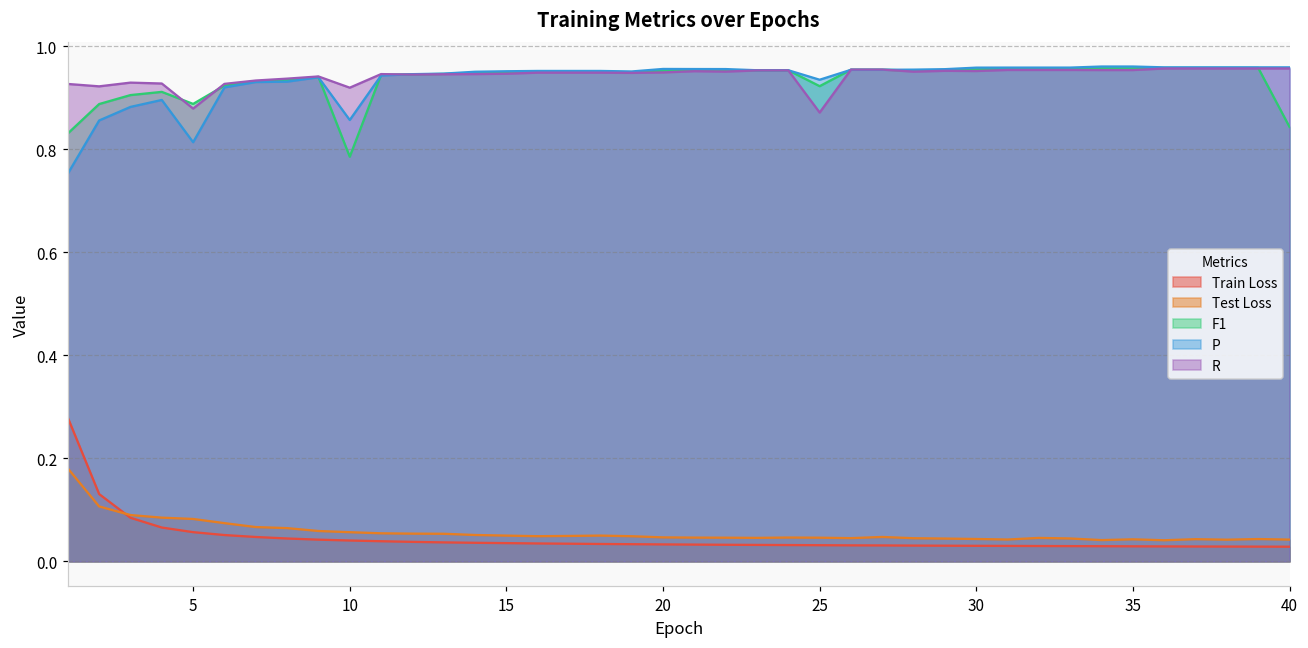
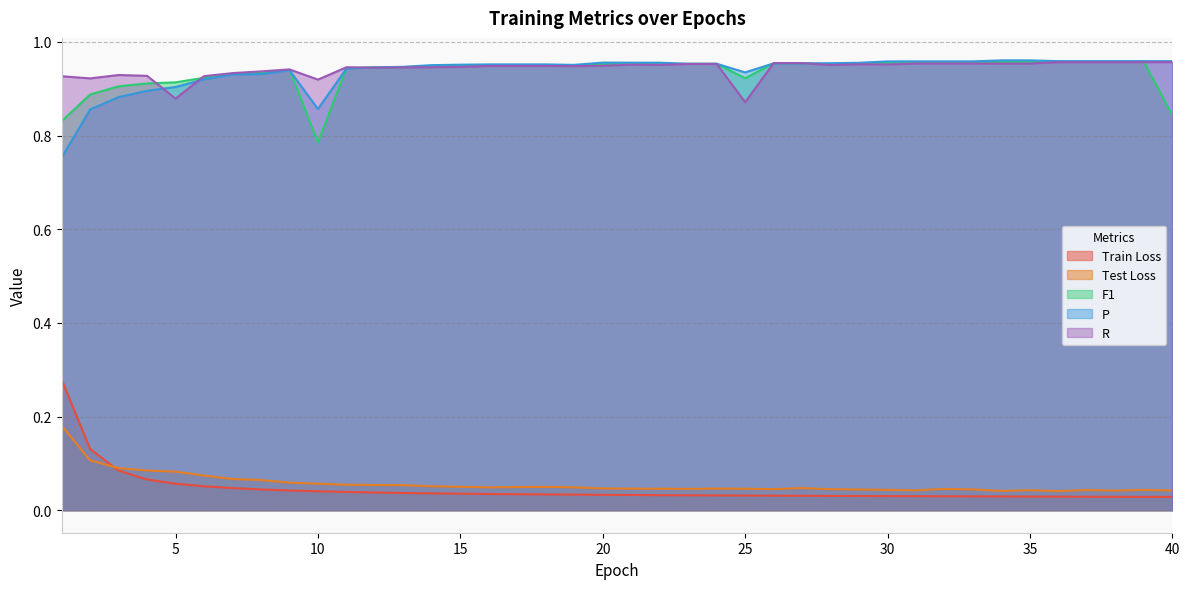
F1, 5: 0.89 -> 0.91
P, 5: 0.81 -> 0.90
